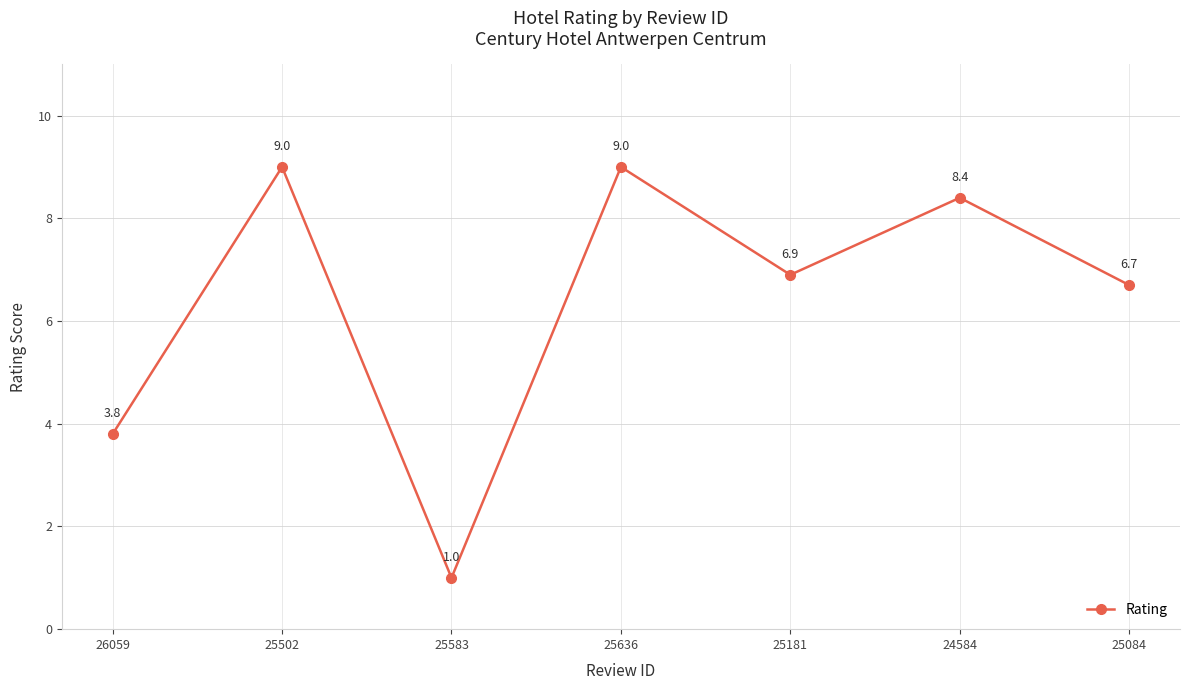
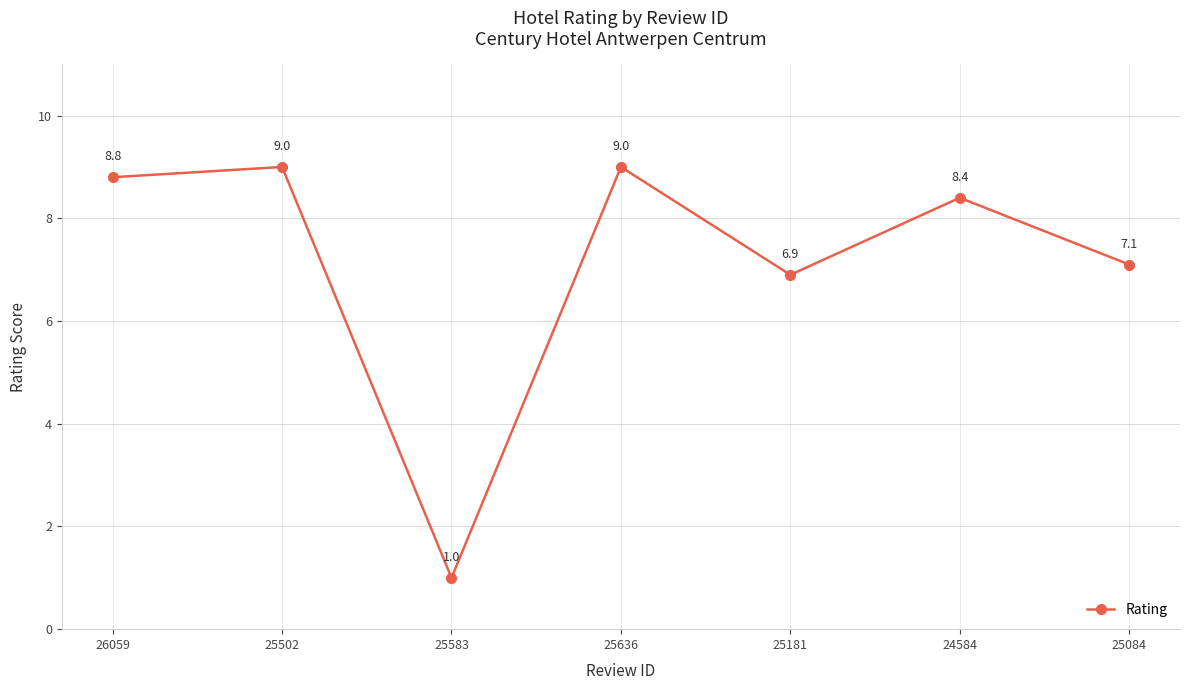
26059: 3.8 -> 8.8
25084: 6.7 -> 7.1
